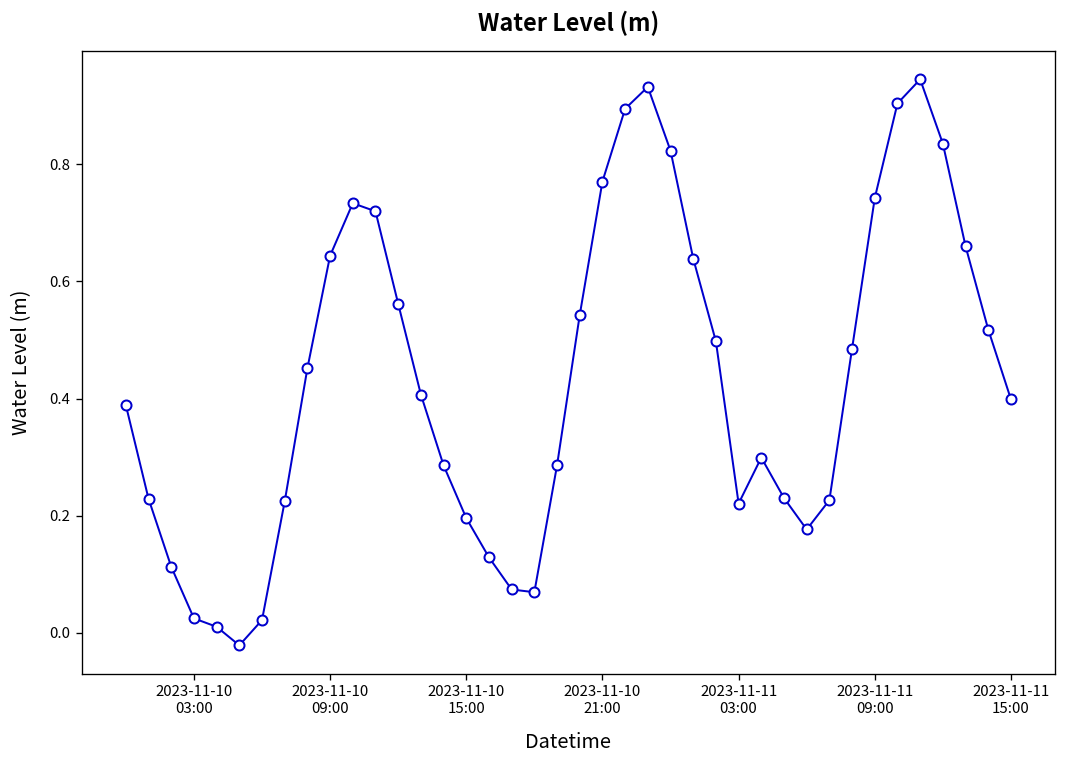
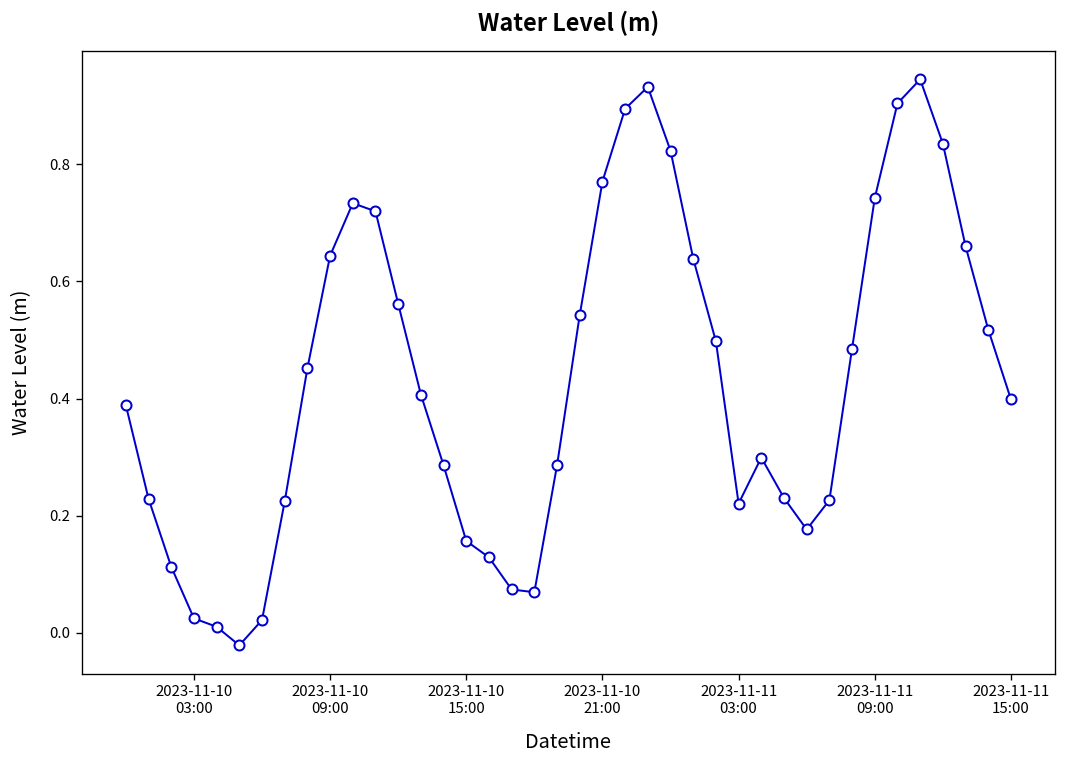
2023-11-10 15:00: 0.20 -> 0.16
